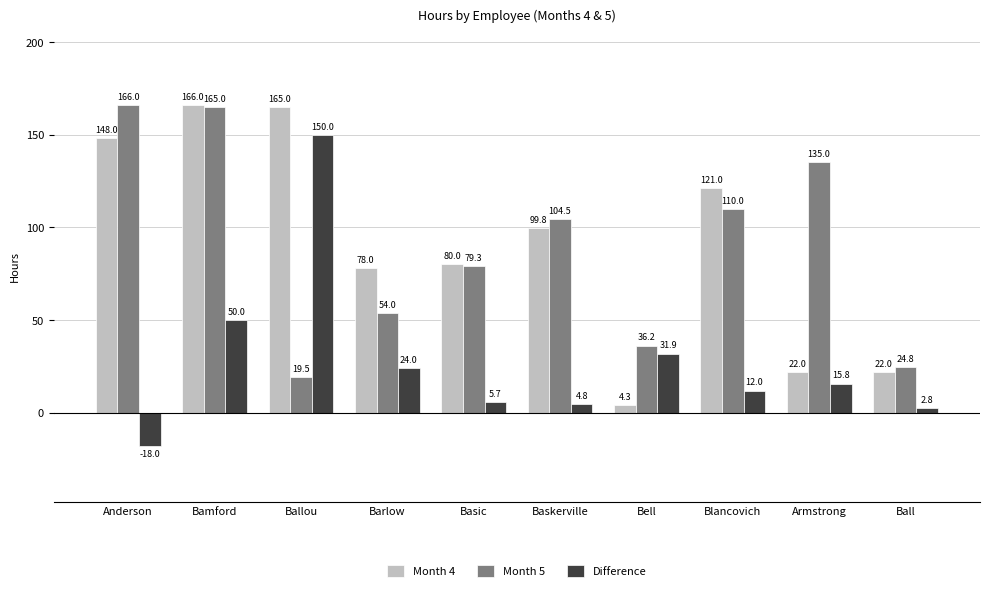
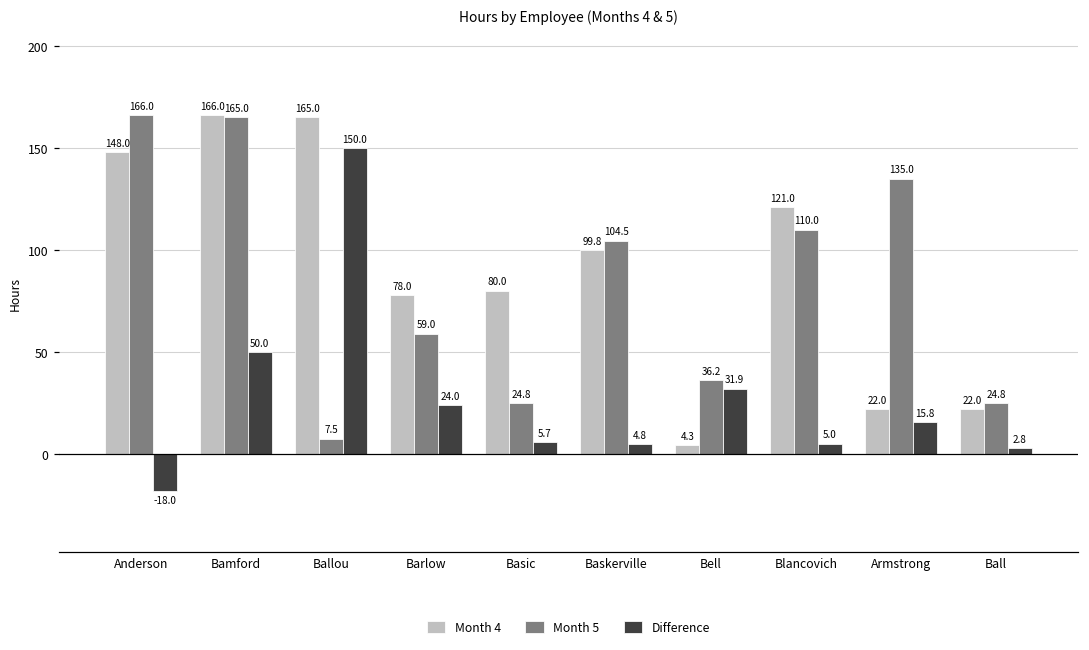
Month 5, Ballou: 19.5 -> 7.5
Month 5, Barlow: 54.0 -> 59.0
Month 5, Basic: 79.3 -> 24.8
Difference, Blancovich: 12.0 -> 5.0
